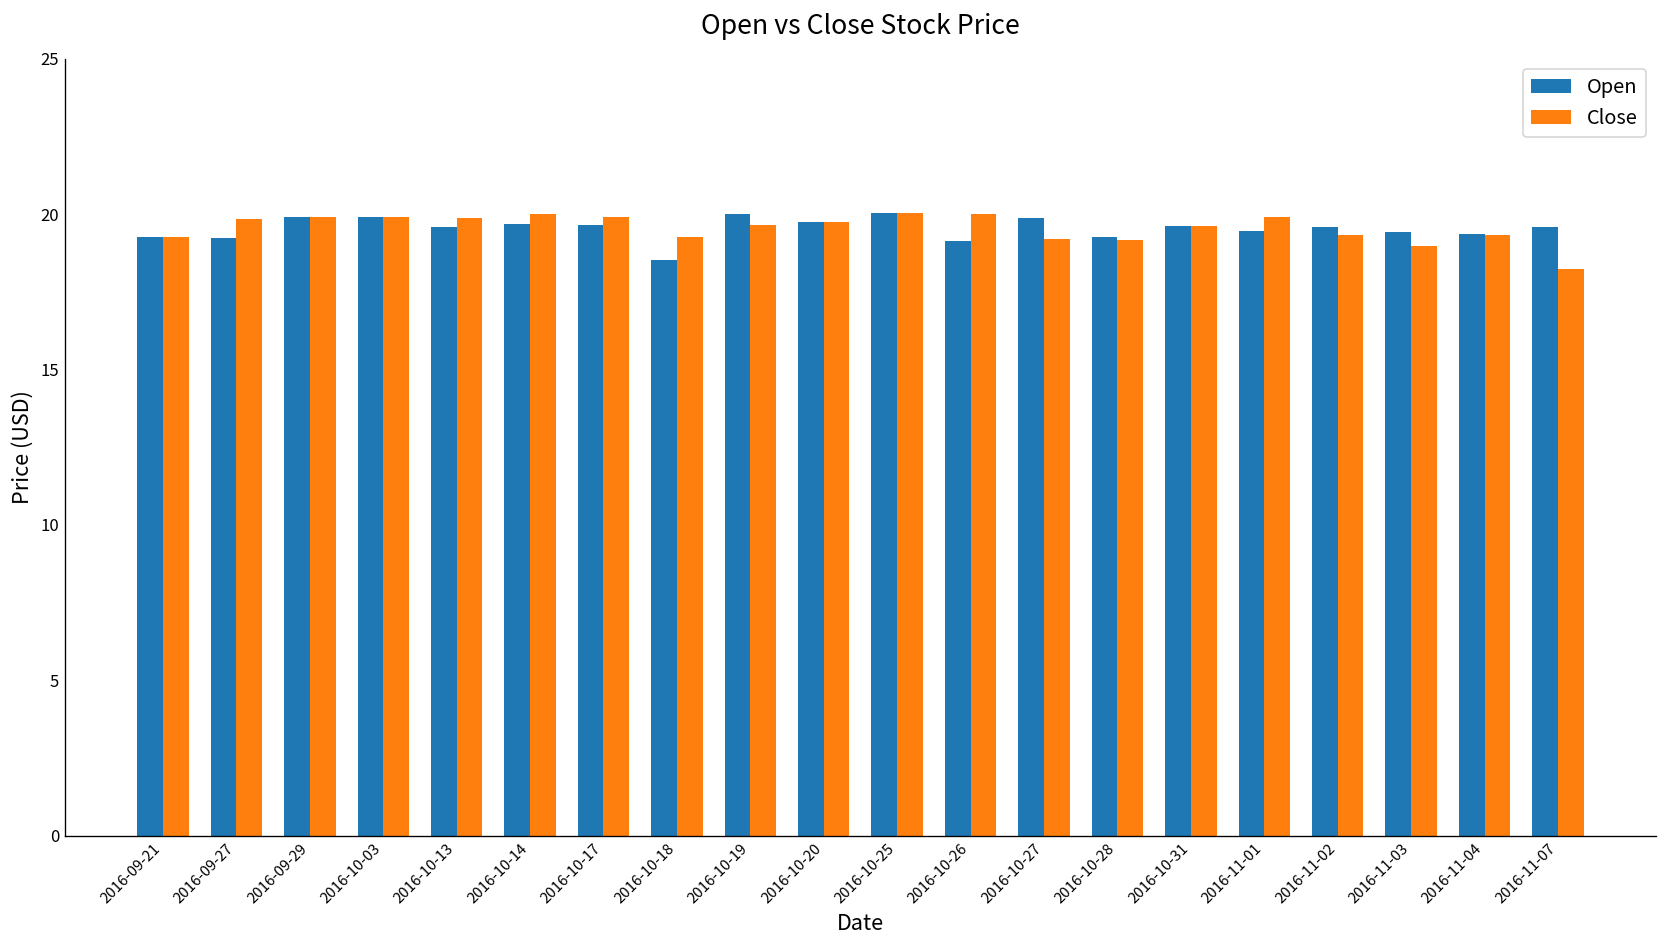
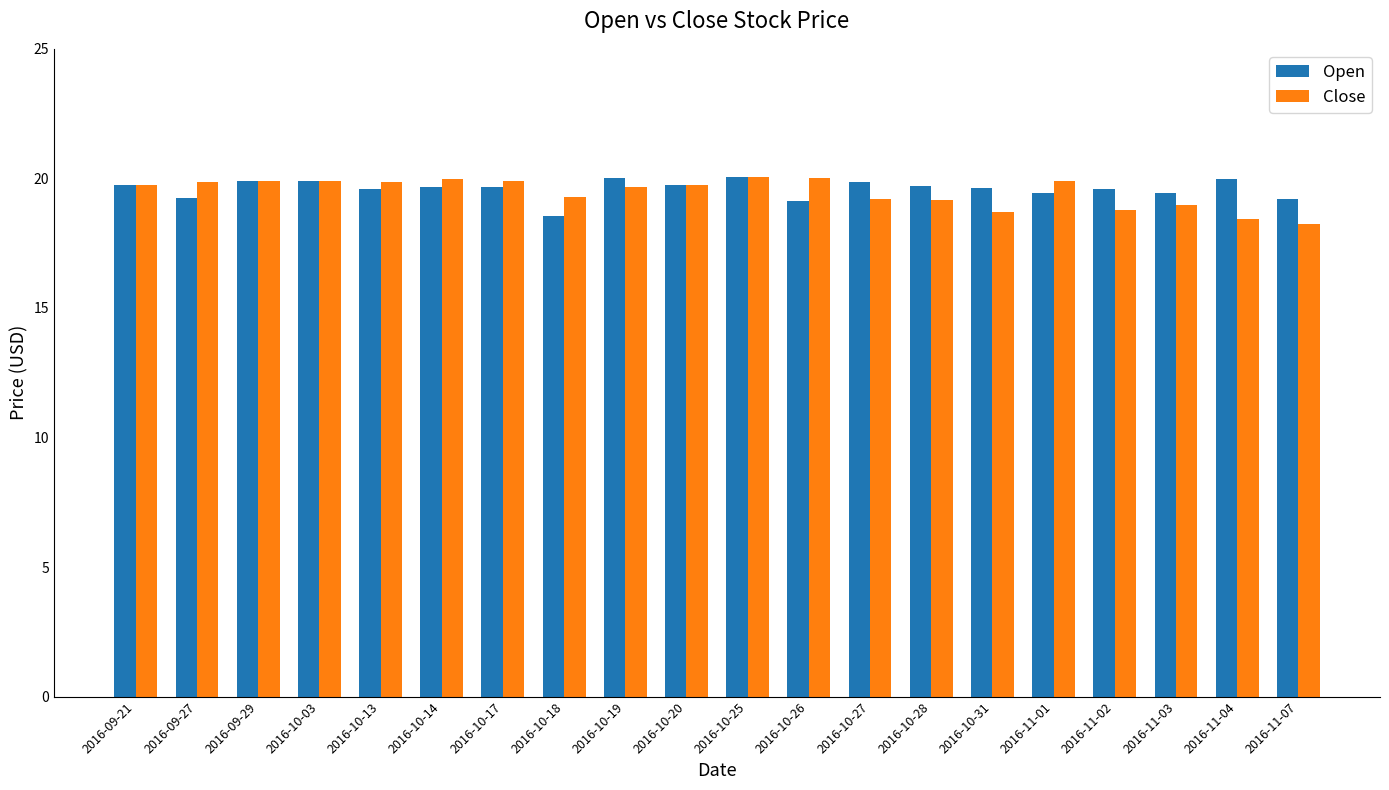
Open, 2016-09-21: 19.3 -> 19.7
Close, 2016-09-21: 19.3 -> 19.7
Open, 2016-10-28: 19.3 -> 19.7
Close, 2016-10-31: 19.6 -> 18.7
Close, 2016-11-02: 19.3 -> 18.8
Open, 2016-11-04: 19.4 -> 20.0
Close, 2016-11-04: 19.3 -> 18.4
Open, 2016-11-07: 19.6 -> 19.2
